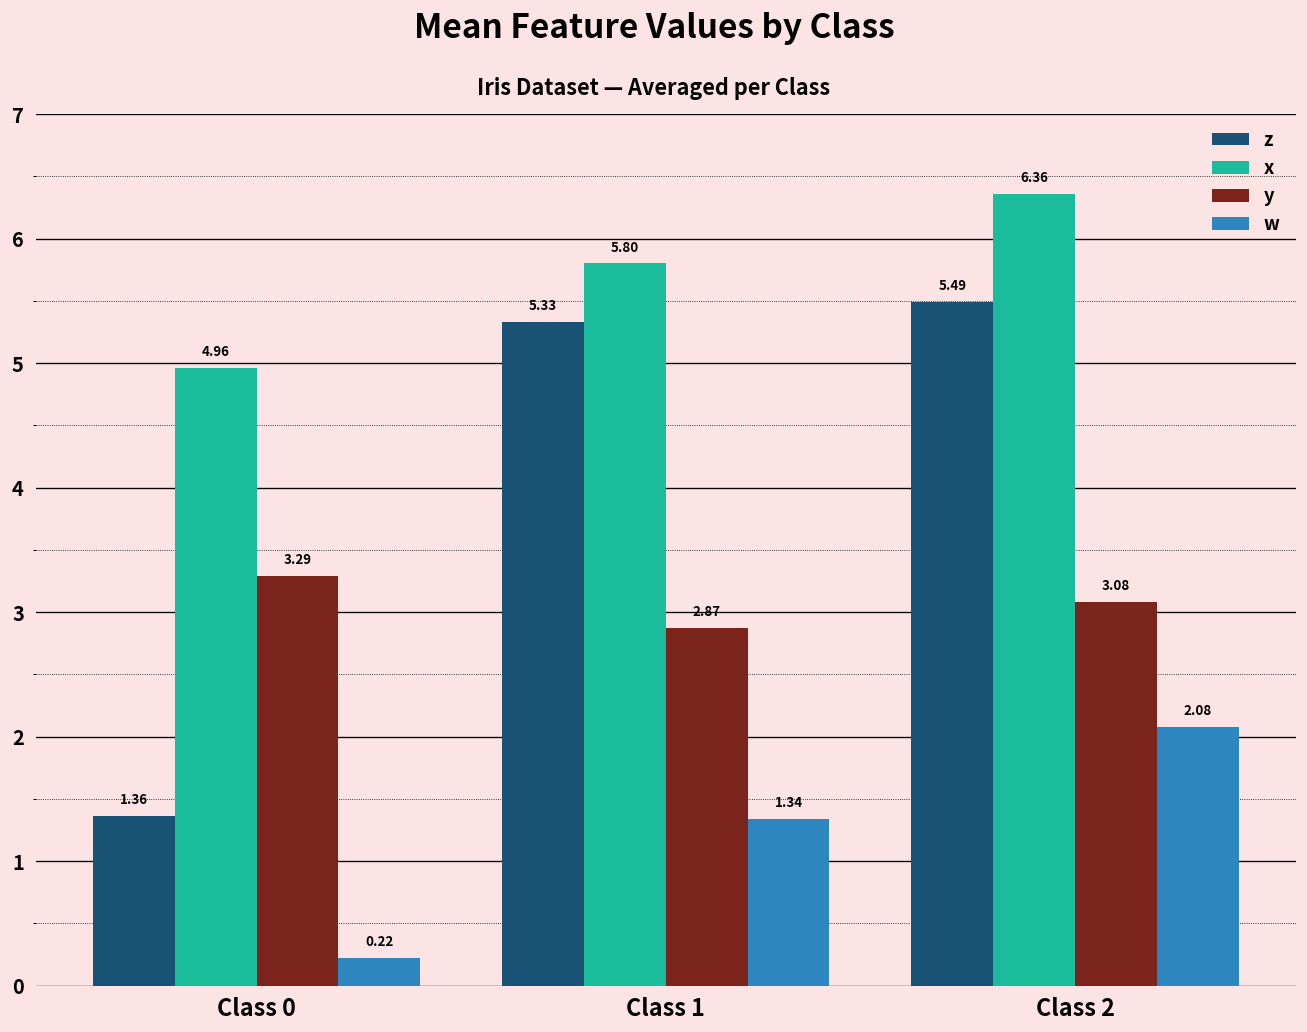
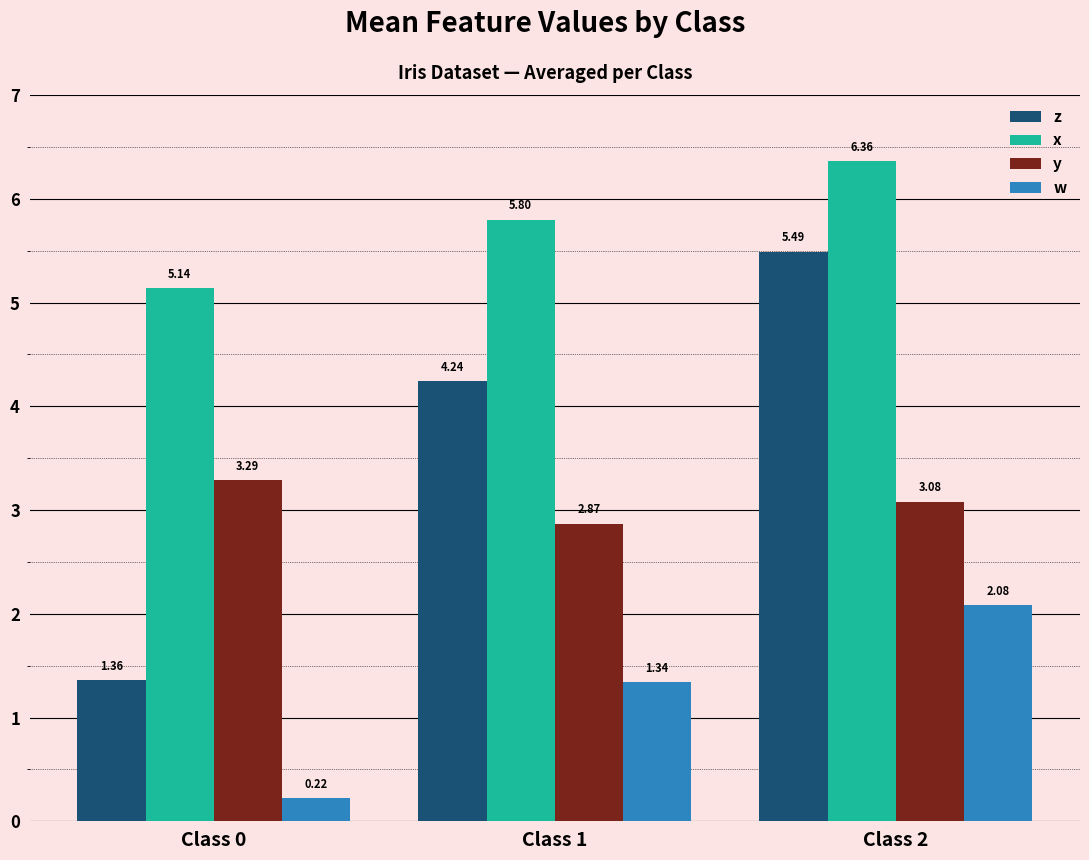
x, Class 0: 4.96 -> 5.14
z, Class 1: 5.33 -> 4.24
